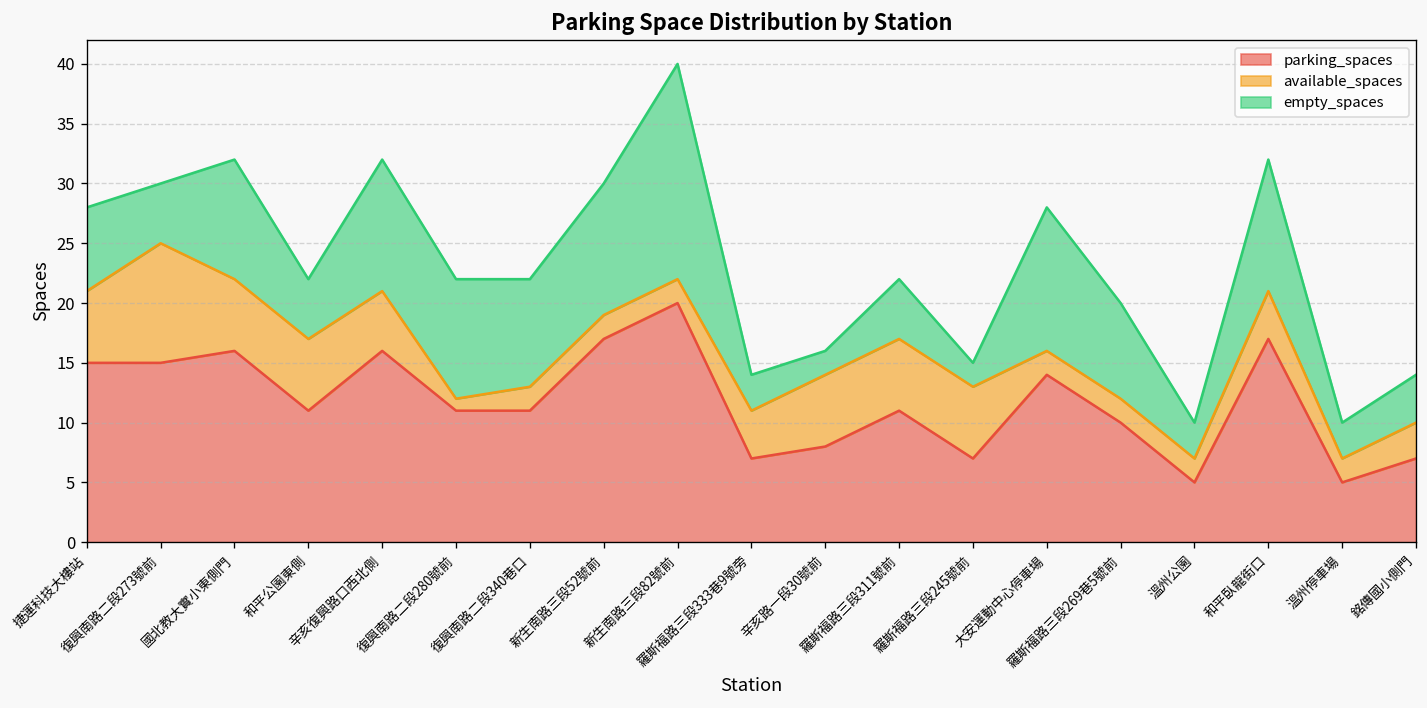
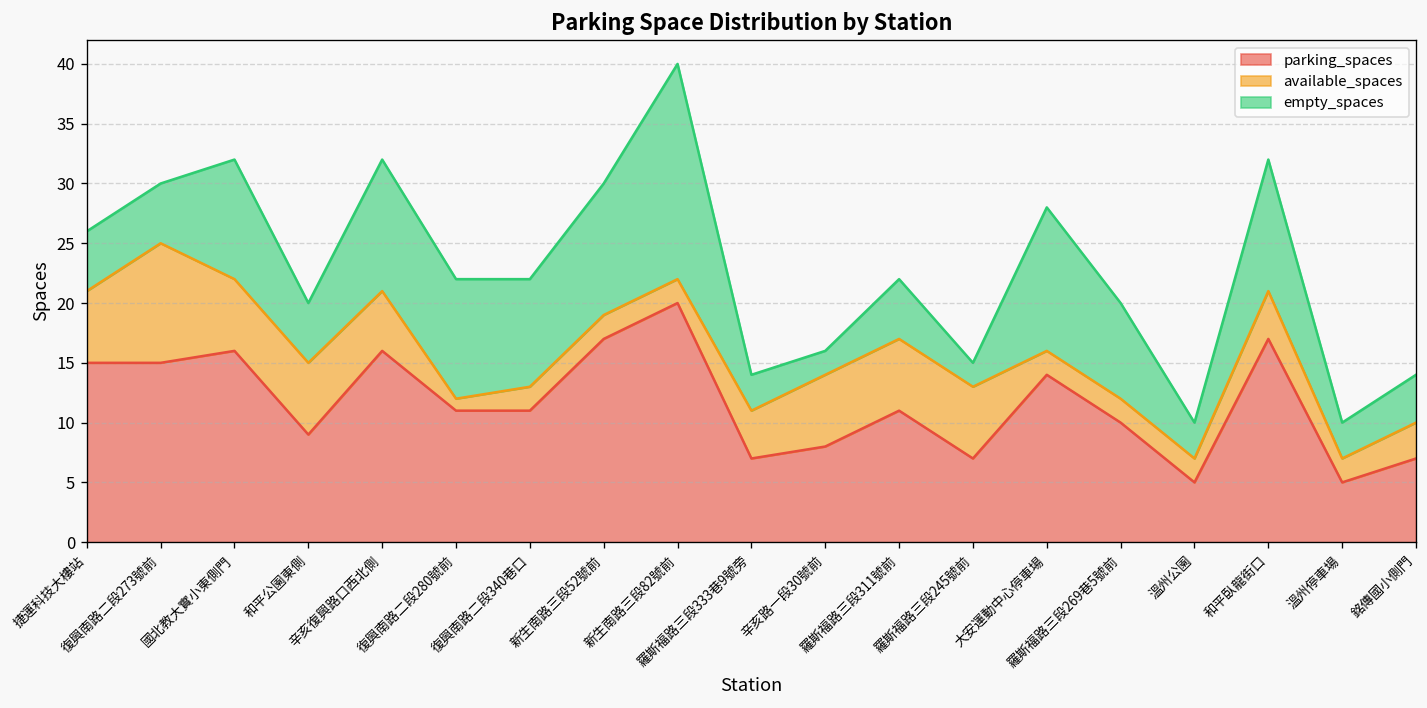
empty_spaces, 捷運科技大樓站: 7 -> 5
parking_spaces, 和平公園東側: 11 -> 9
